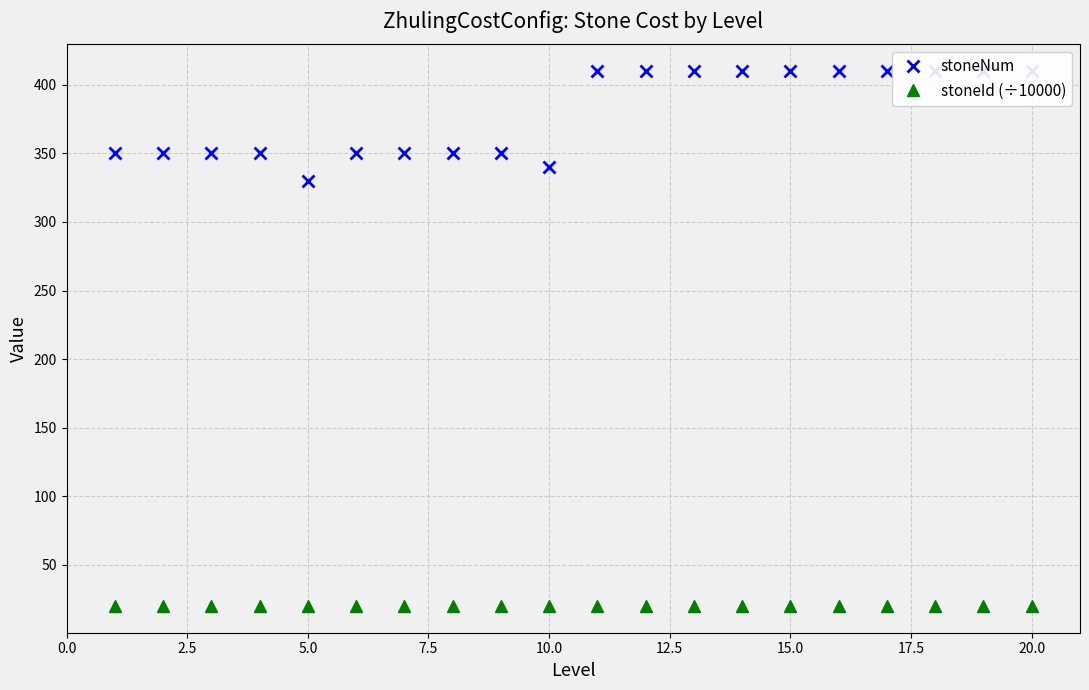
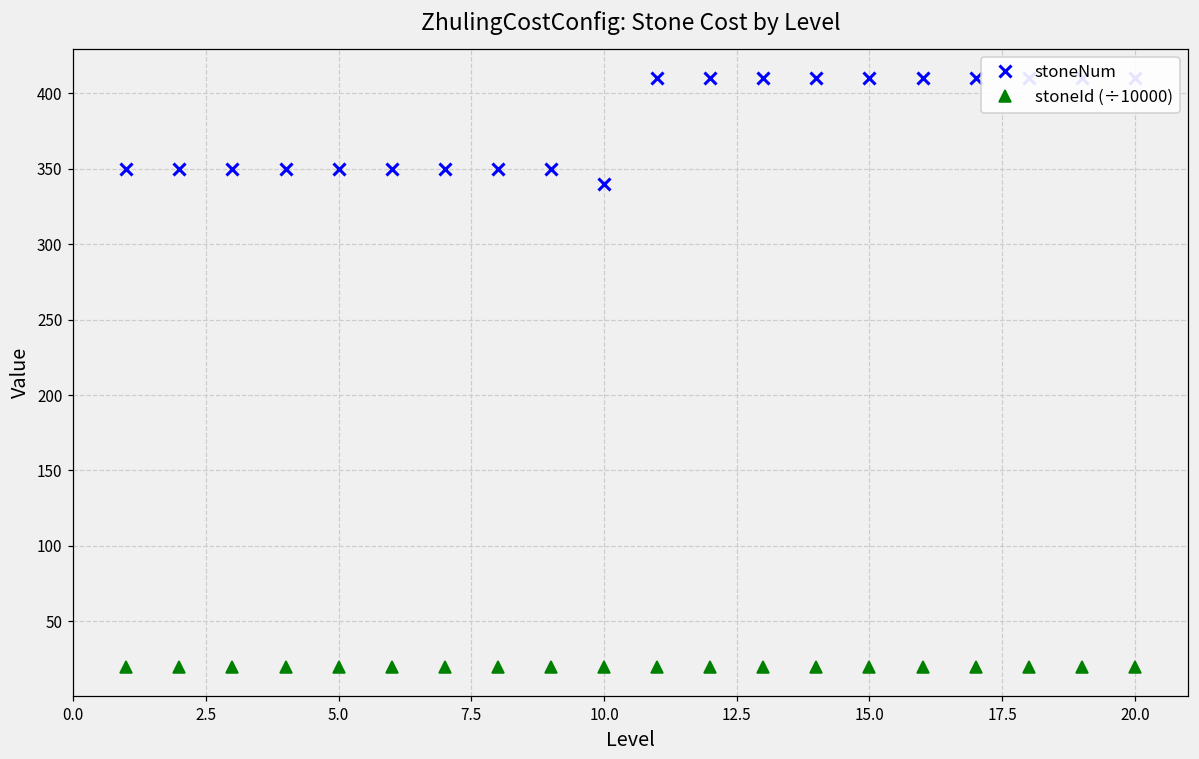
stoneNum, 5.0: 330 -> 350
